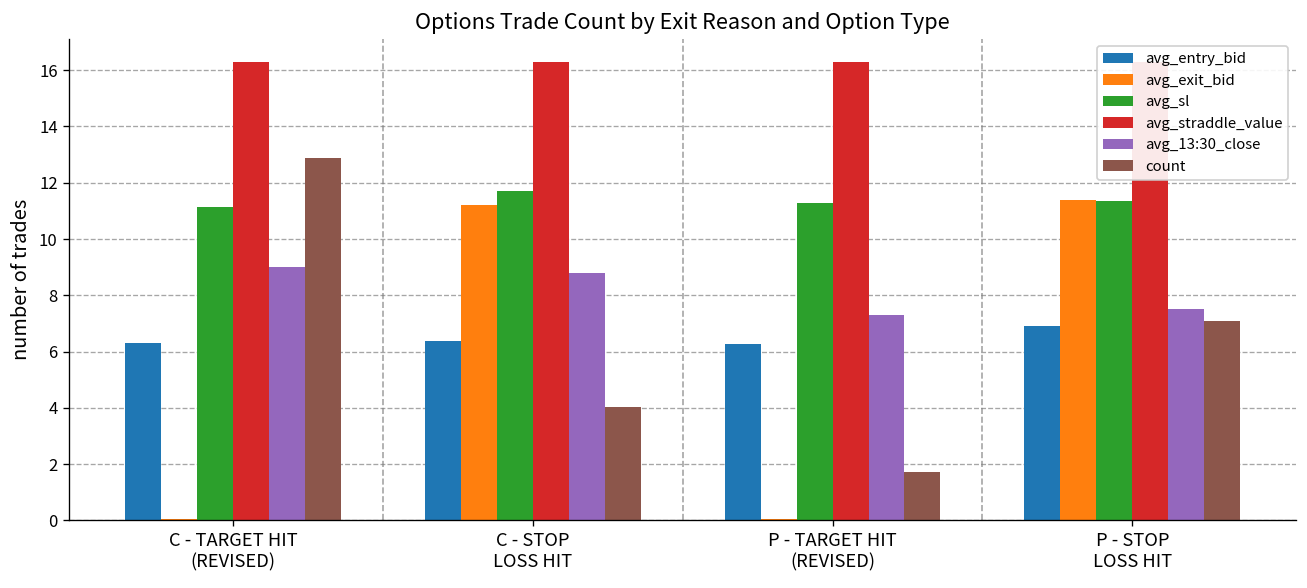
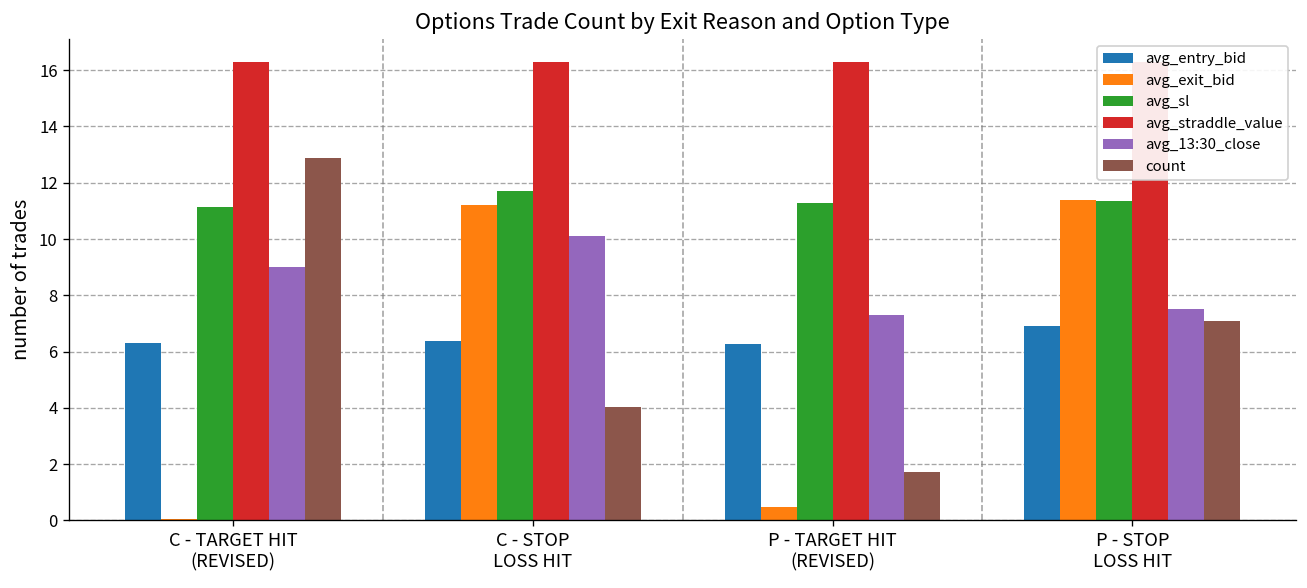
avg_13:30_close, C - STOP LOSS HIT: 8.8 -> 10.1
avg_exit_bid, P - TARGET HIT (REVISED): 0.1 -> 0.5
